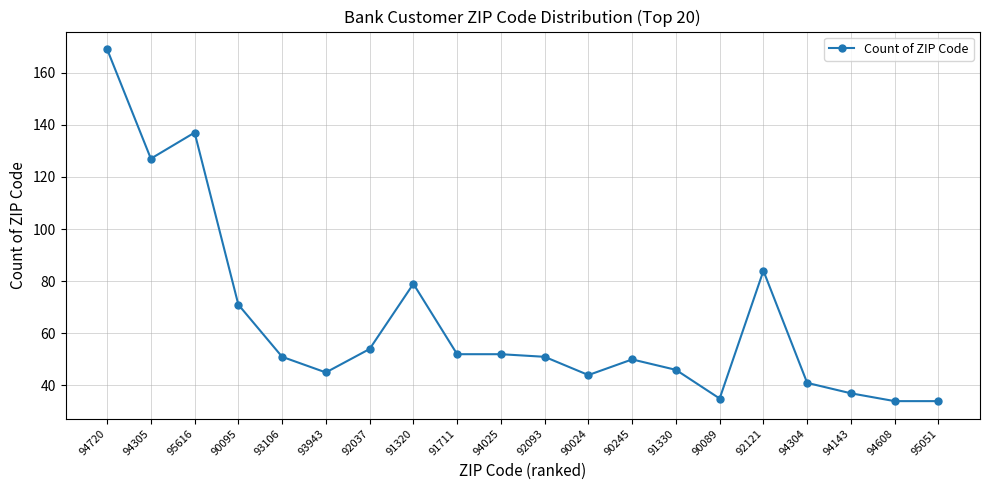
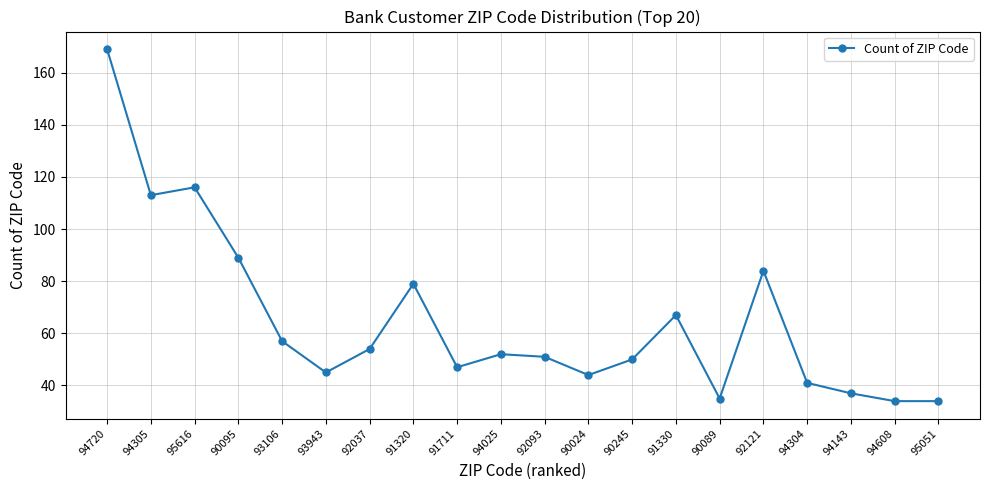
94305: 127 -> 113
95616: 137 -> 116
90095: 71 -> 89
93106: 51 -> 57
91711: 52 -> 47
91330: 46 -> 67
